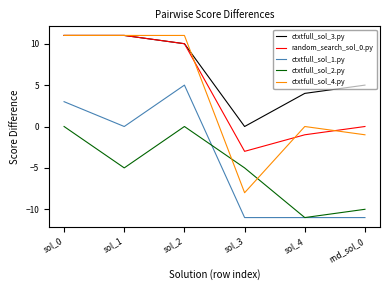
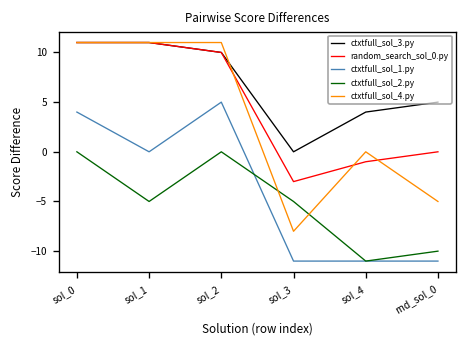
ctxtfull_sol_1.py, sol_0: 3 -> 4
ctxtfull_sol_4.py, rnd_sol_0: -1 -> -5
